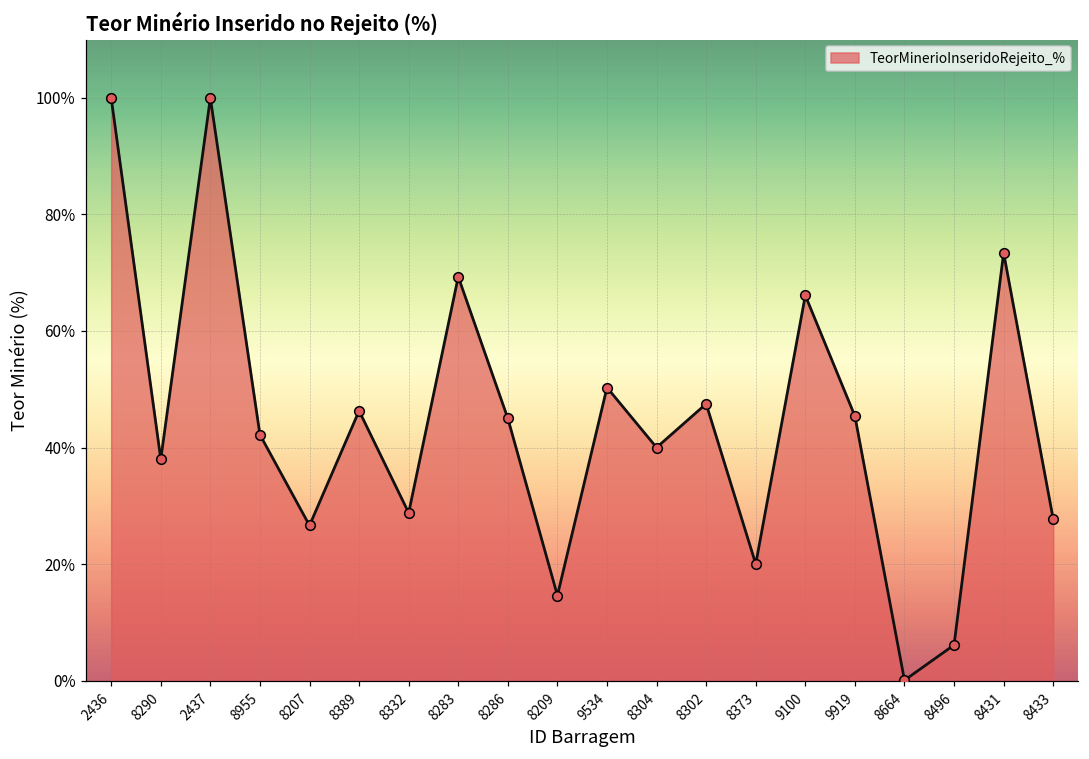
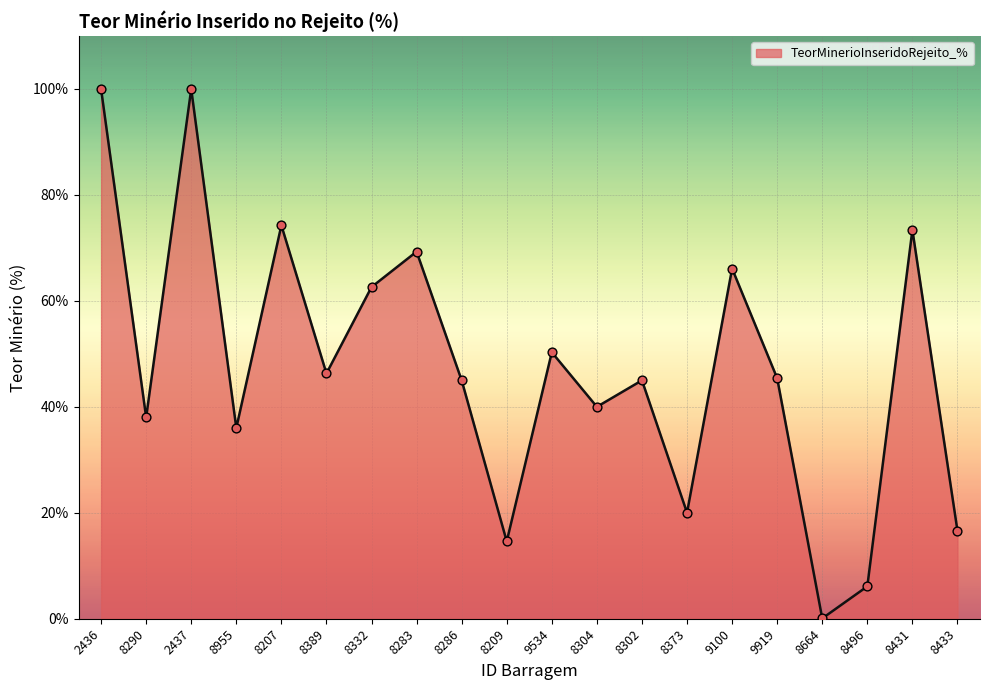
8955: 42% -> 36%
8207: 27% -> 74%
8332: 29% -> 63%
8302: 48% -> 45%
8433: 28% -> 17%
